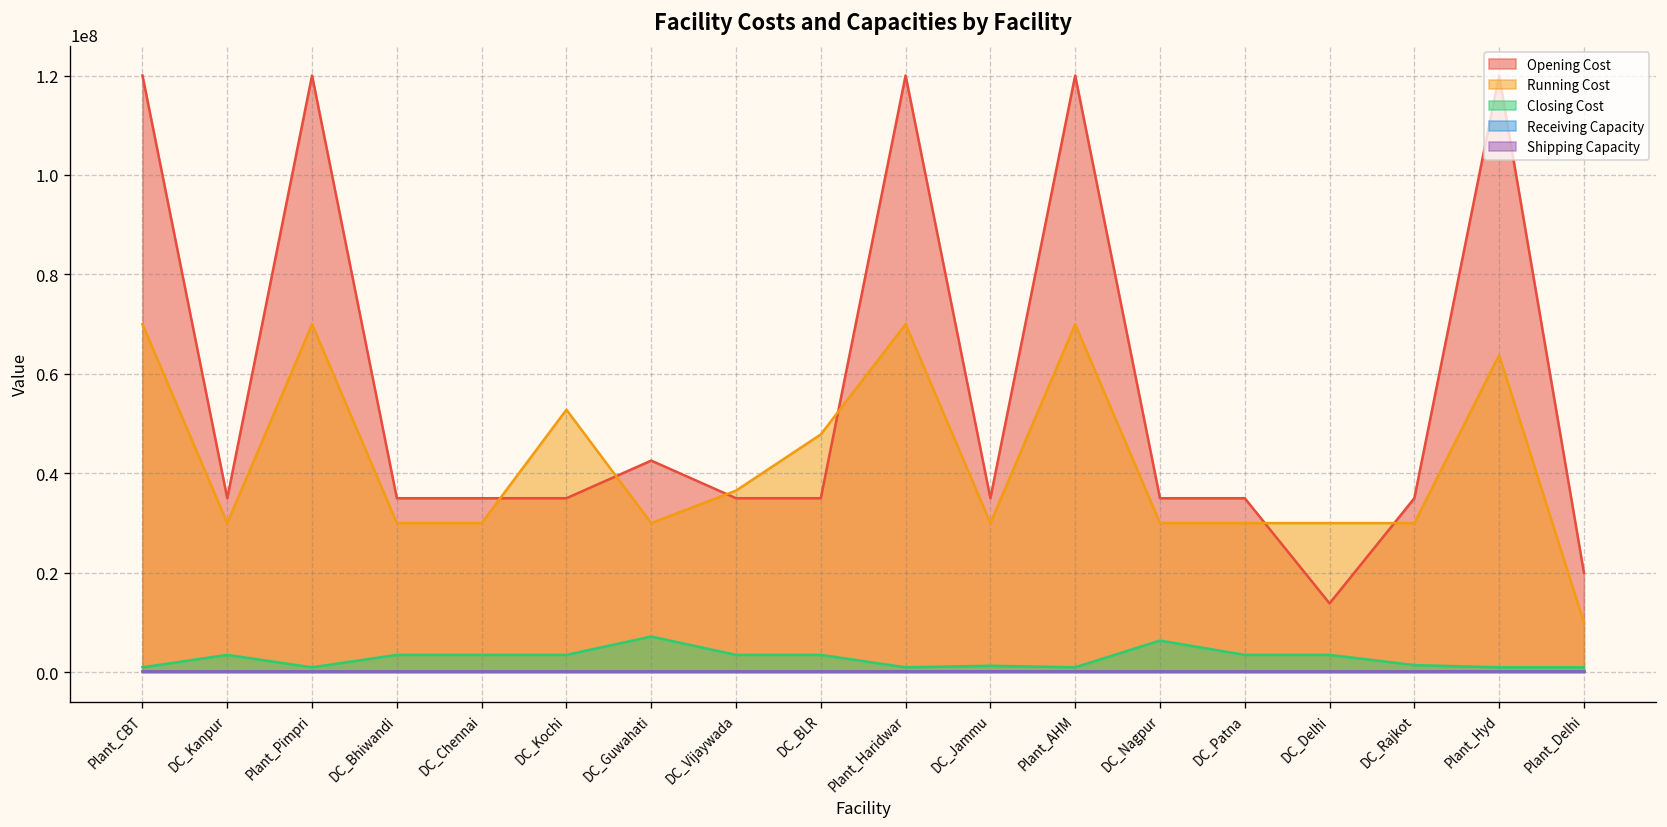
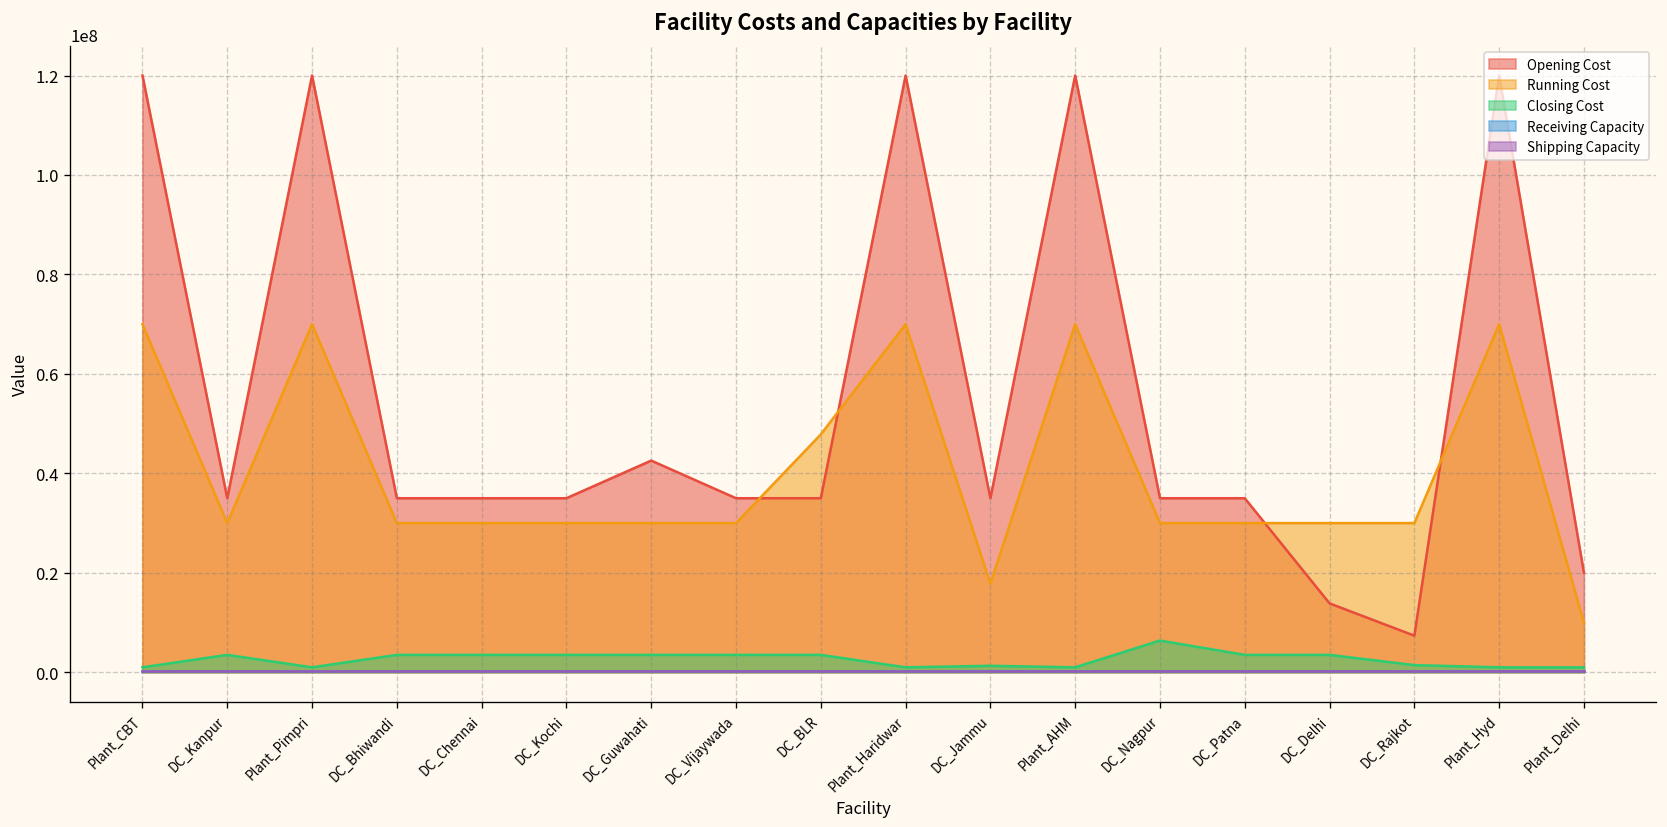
Running Cost, DC_Kochi: 53000000 -> 30000000
Closing Cost, DC_Guwahati: 7000000 -> 4000000
Running Cost, DC_Vijaywada: 37000000 -> 30000000
Running Cost, DC_Jammu: 30000000 -> 18000000
Opening Cost, DC_Rajkot: 35000000 -> 7000000
Running Cost, Plant_Hyd: 64000000 -> 70000000
